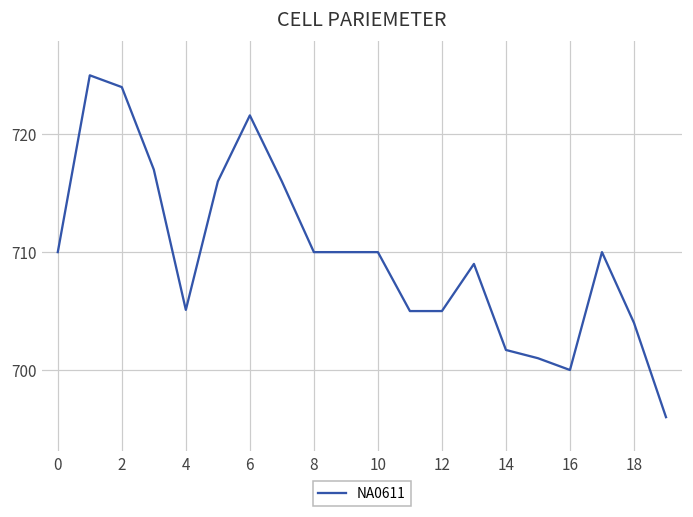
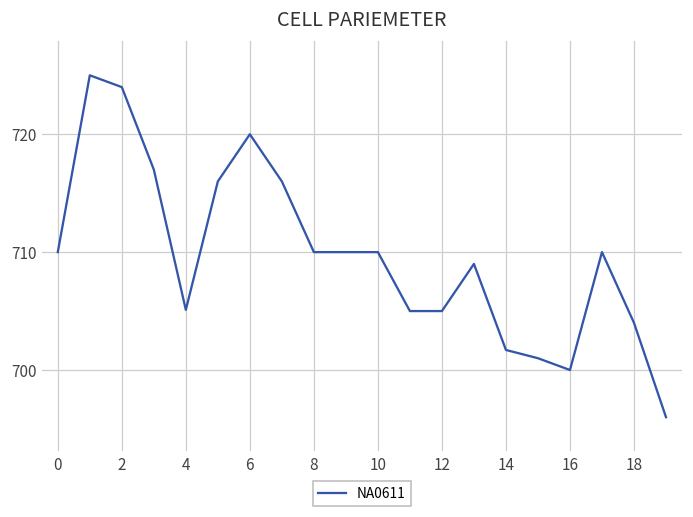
6: 721.6 -> 720.0
